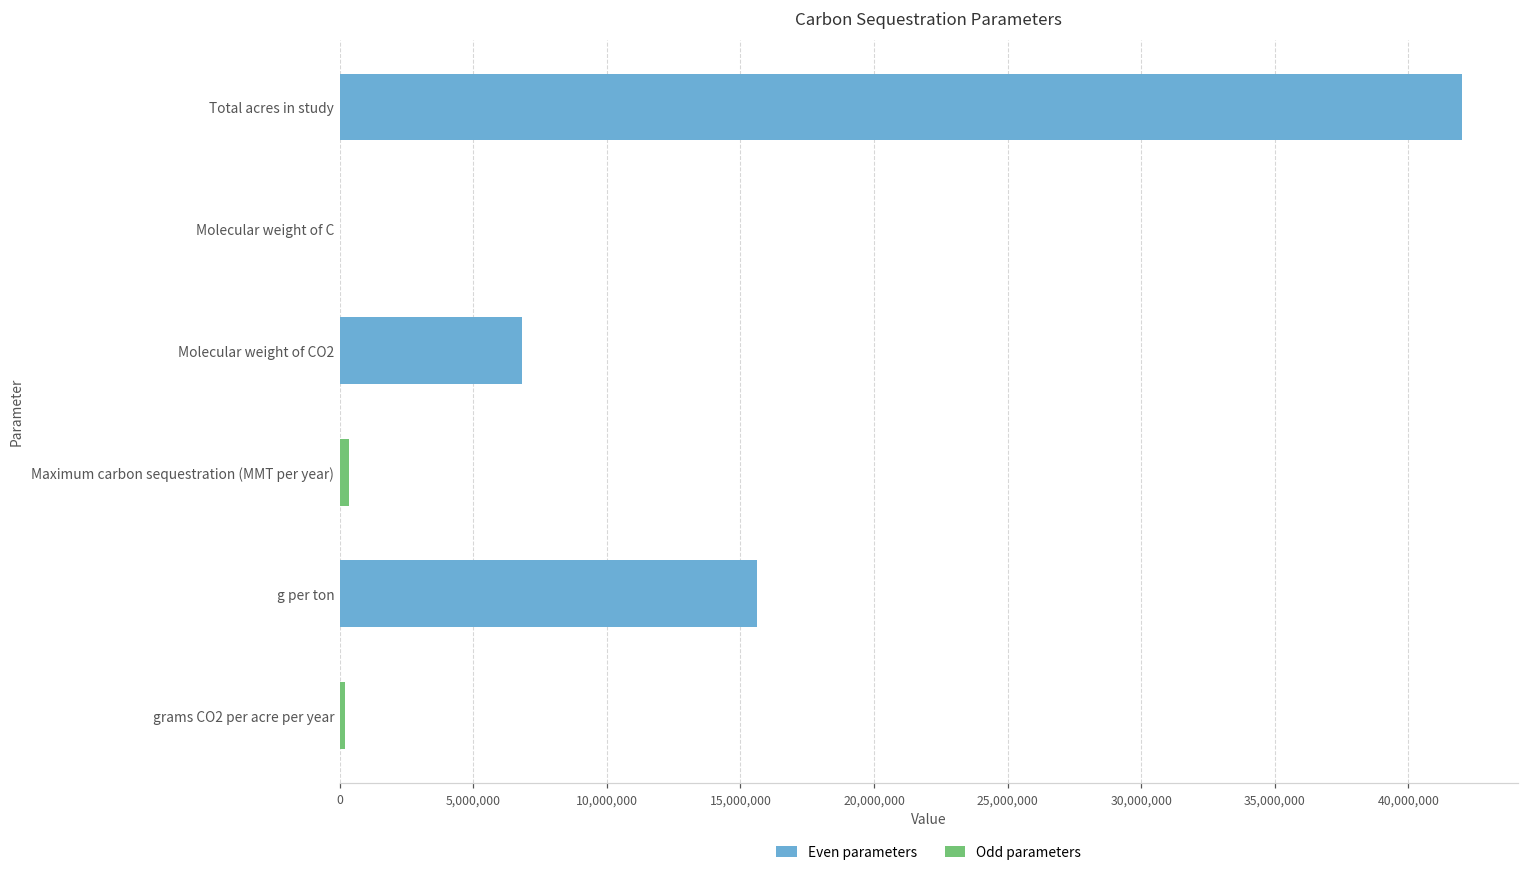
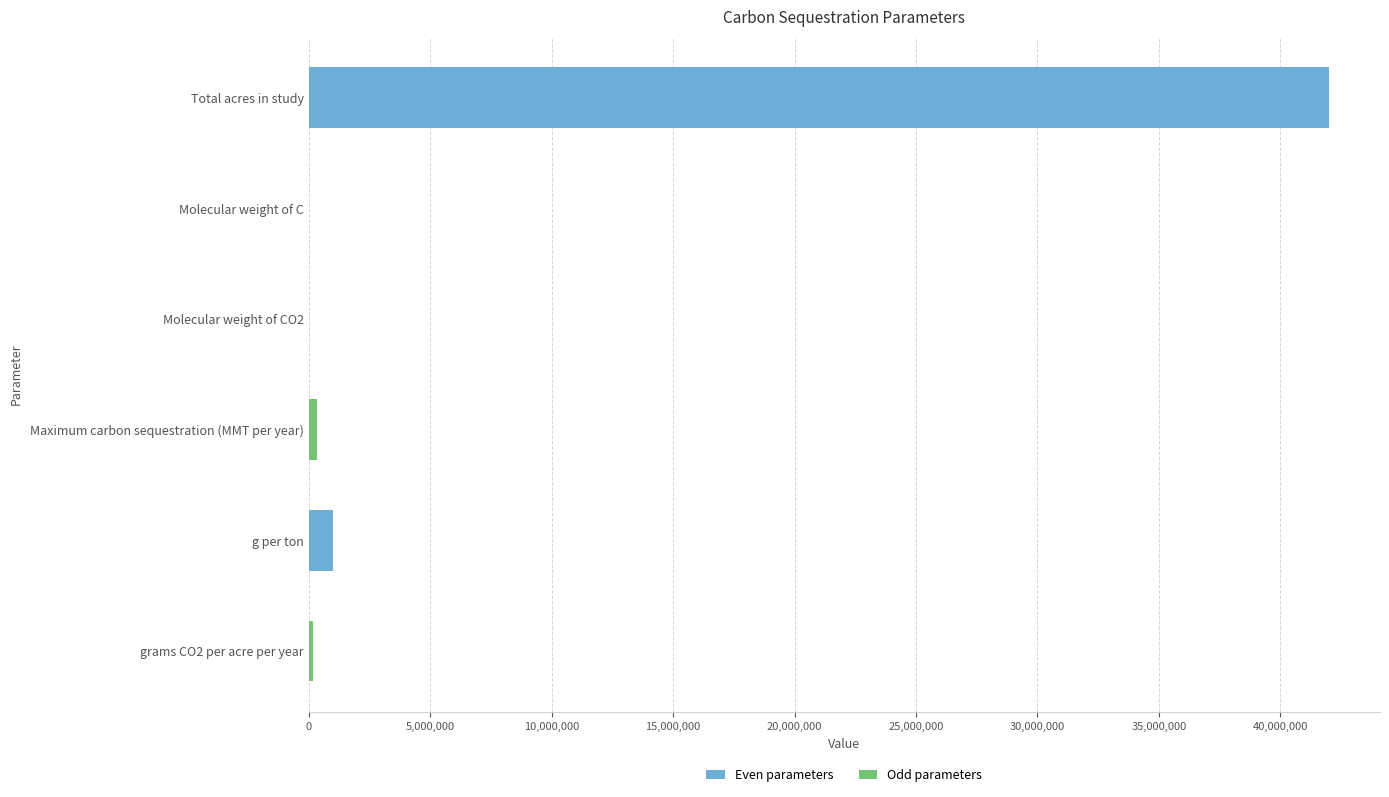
Molecular weight of CO2: 6,800,000 -> 0
g per ton: 15,600,000 -> 1,000,000
